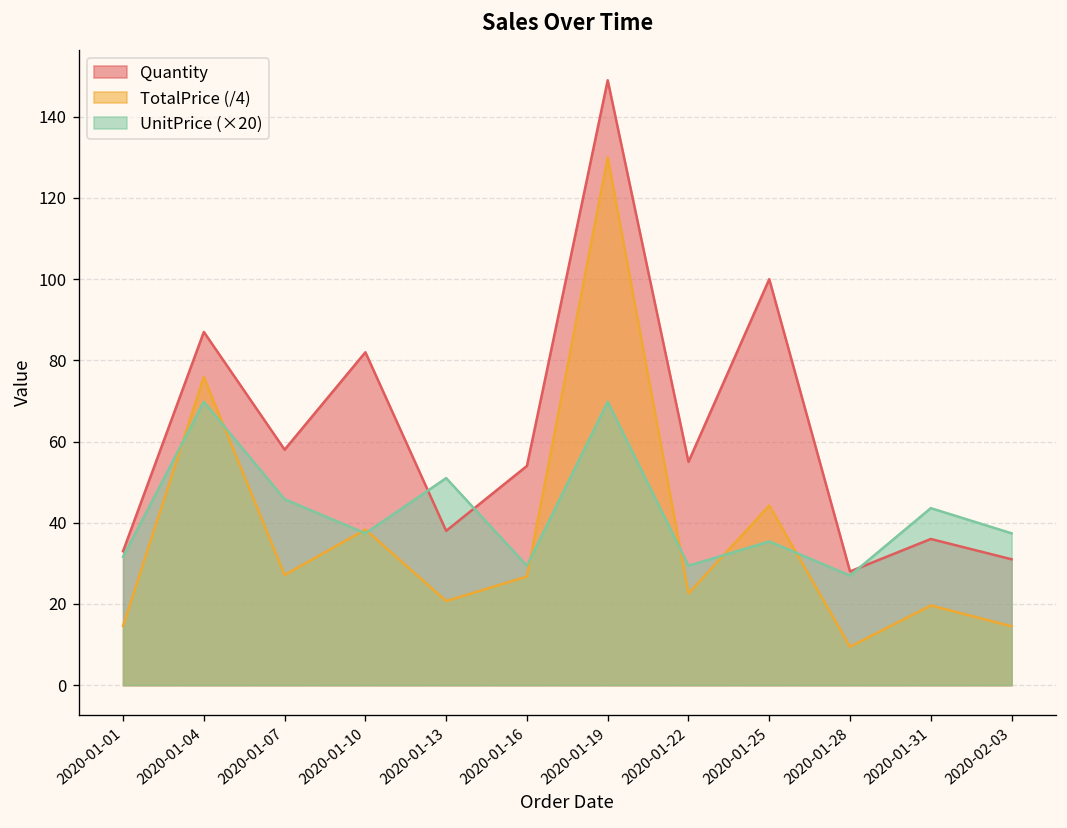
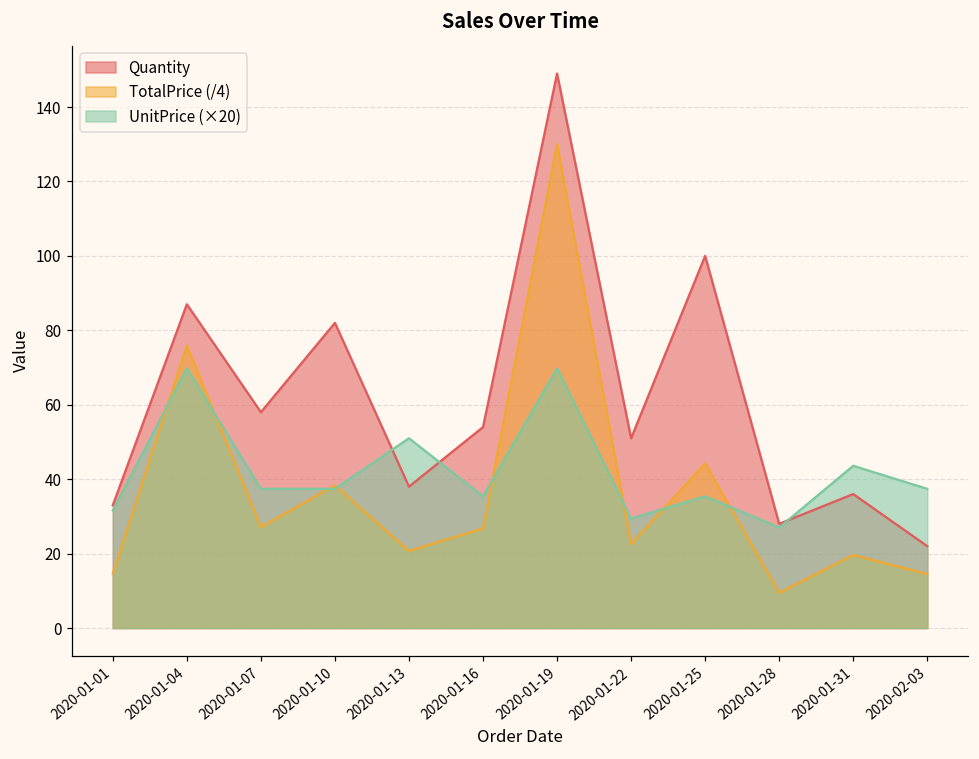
UnitPrice (×20), 2020-01-07: 46 -> 37
UnitPrice (×20), 2020-01-16: 29 -> 35
Quantity, 2020-01-22: 55 -> 51
Quantity, 2020-02-03: 31 -> 22
